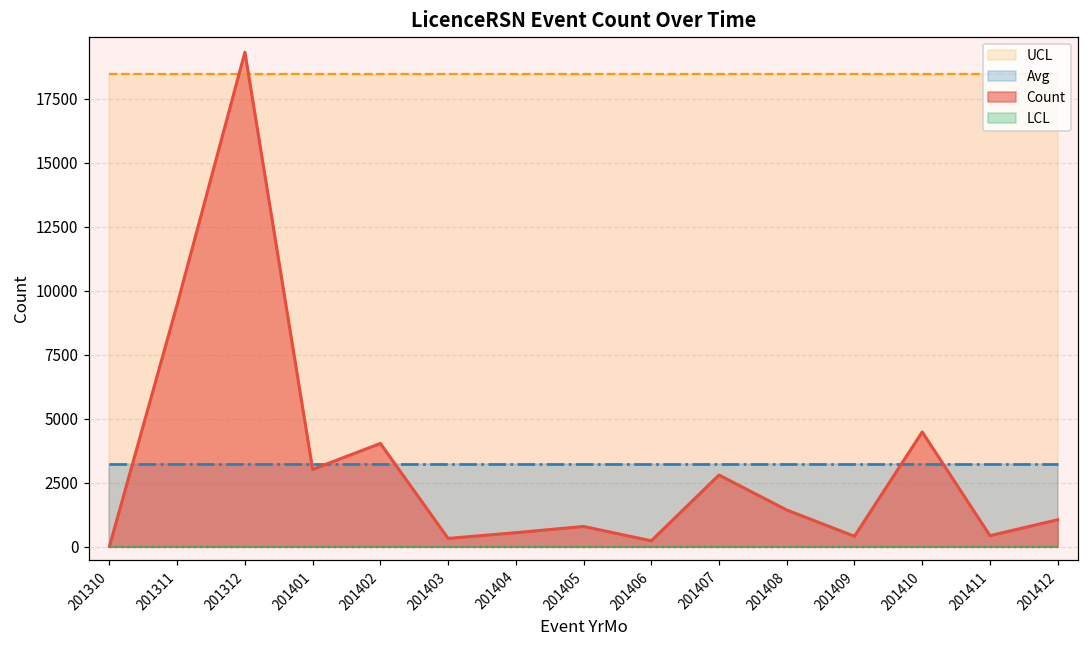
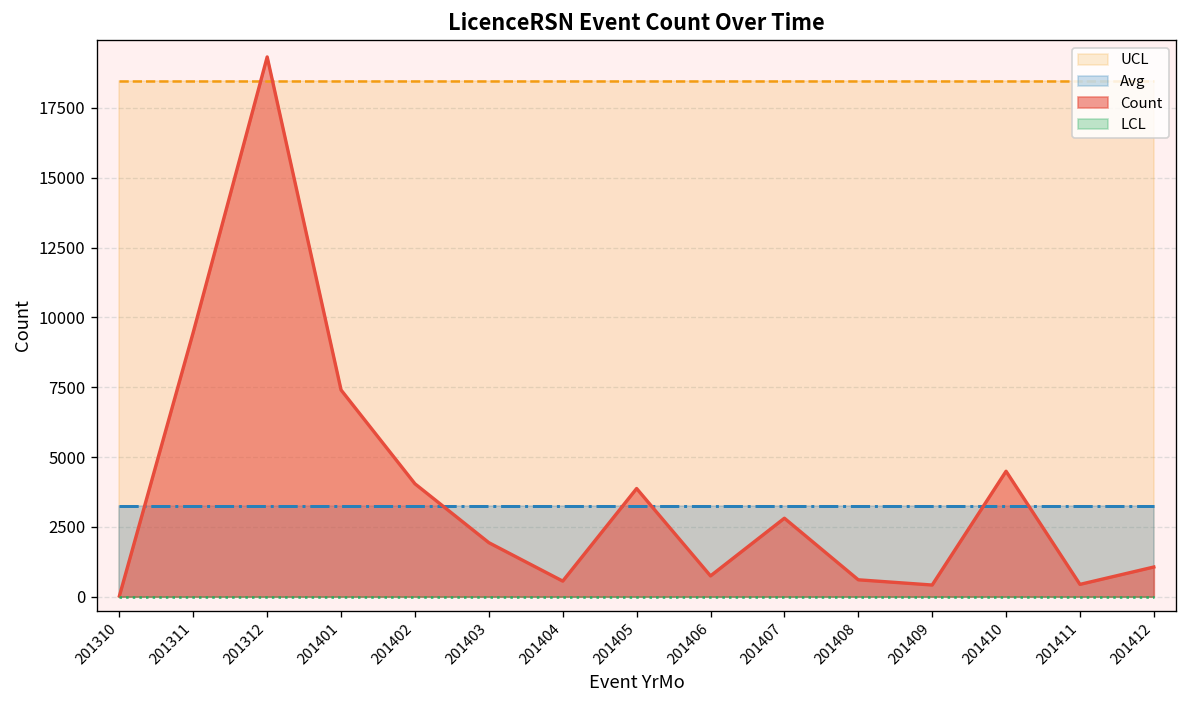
Count, 201401: 3000 -> 7400
Count, 201403: 300 -> 1900
Count, 201405: 800 -> 3900
Count, 201406: 200 -> 700
Count, 201408: 1400 -> 600
